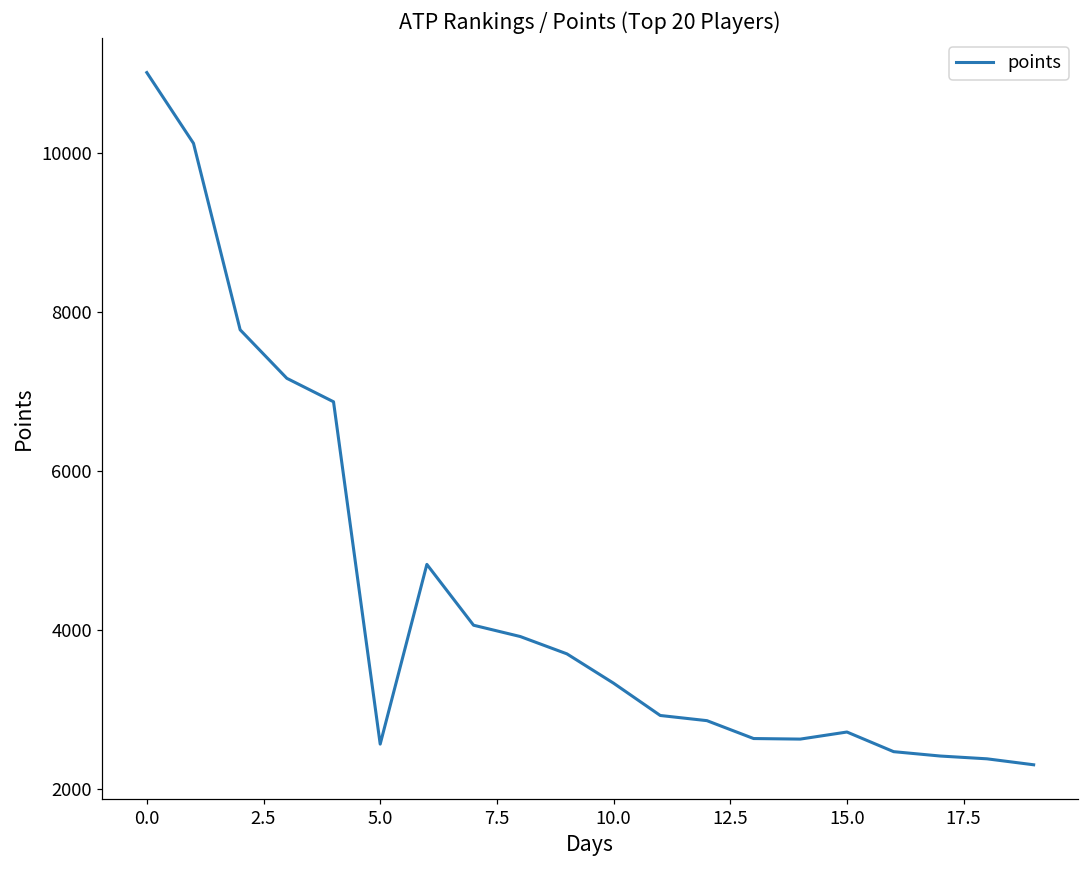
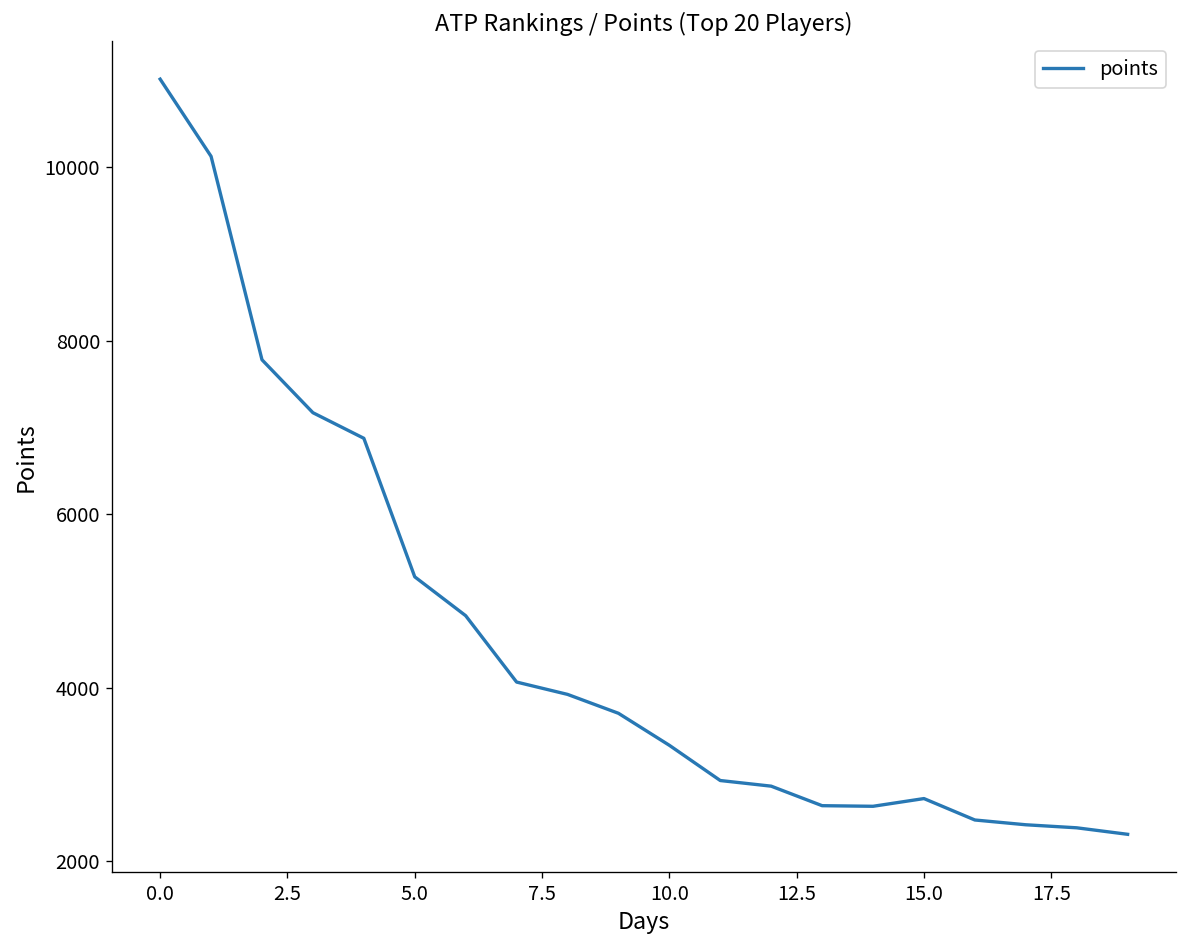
5.0: 2600 -> 5300
